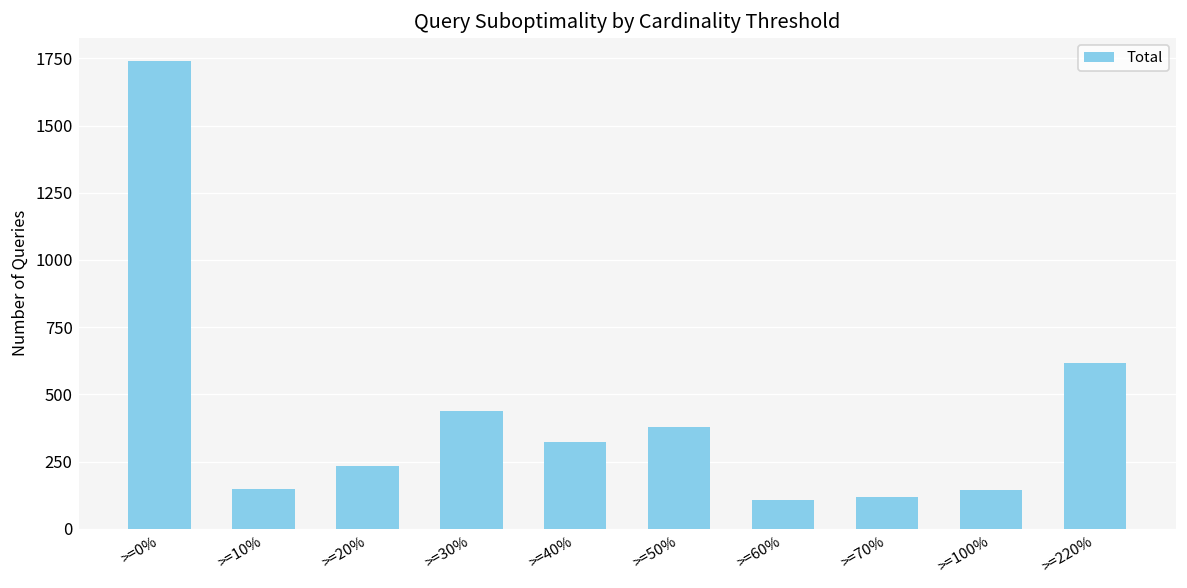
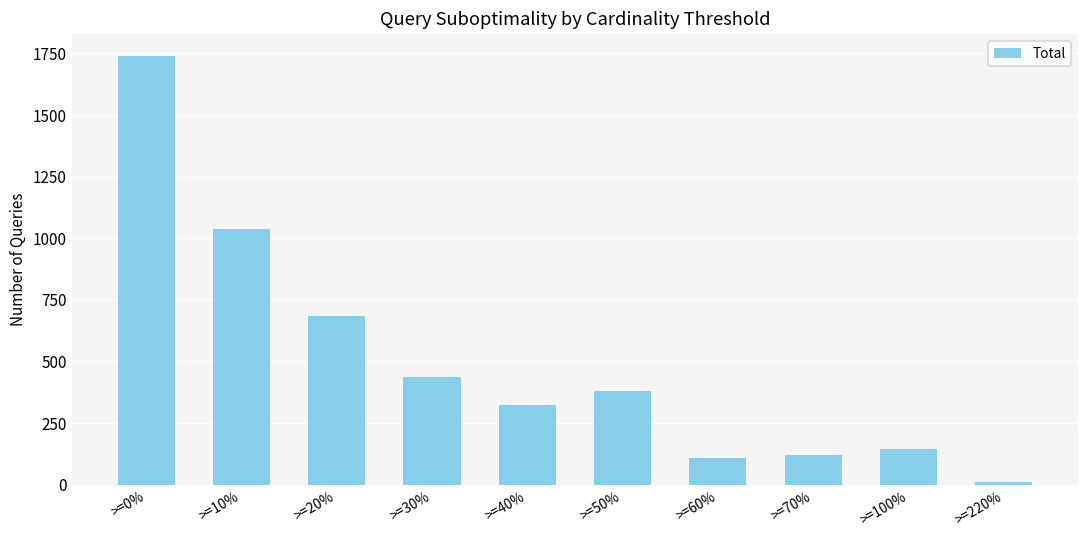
>=10%: 150 -> 1040
>=20%: 230 -> 680
>=220%: 620 -> 10
